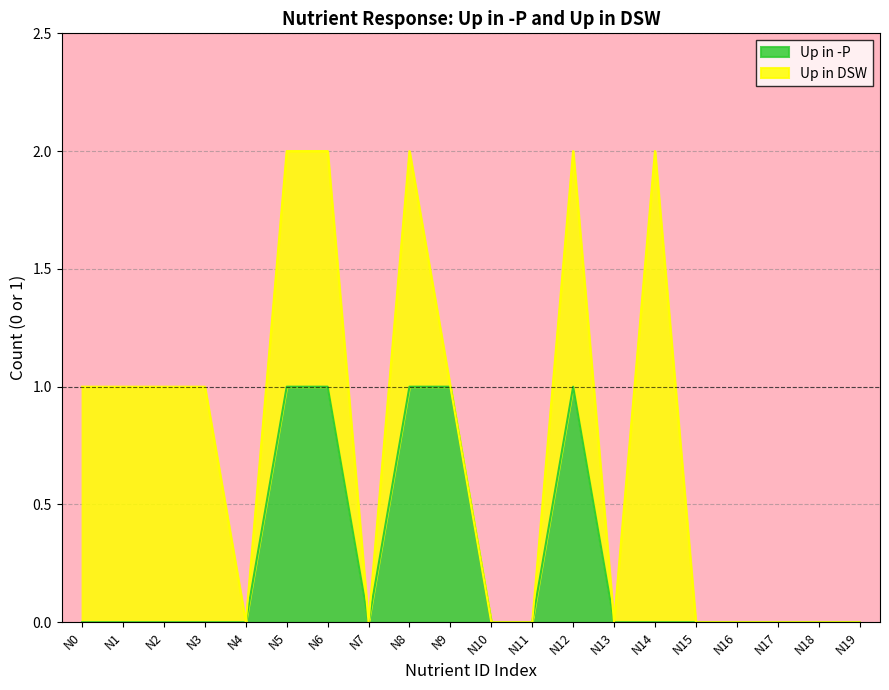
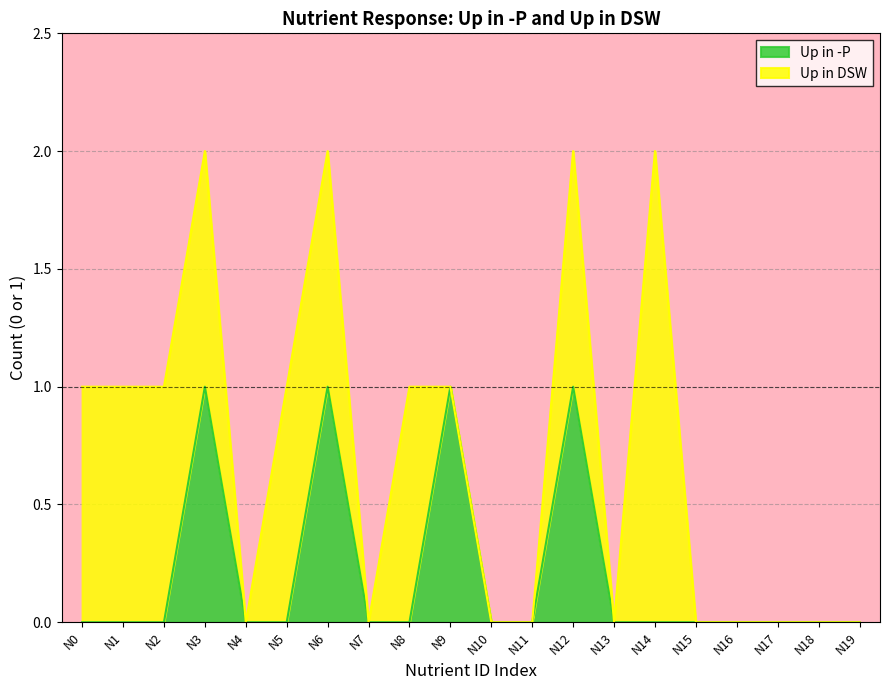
Up in -P, N3: 0 -> 1
Up in -P, N5: 1 -> 0
Up in -P, N8: 1 -> 0
